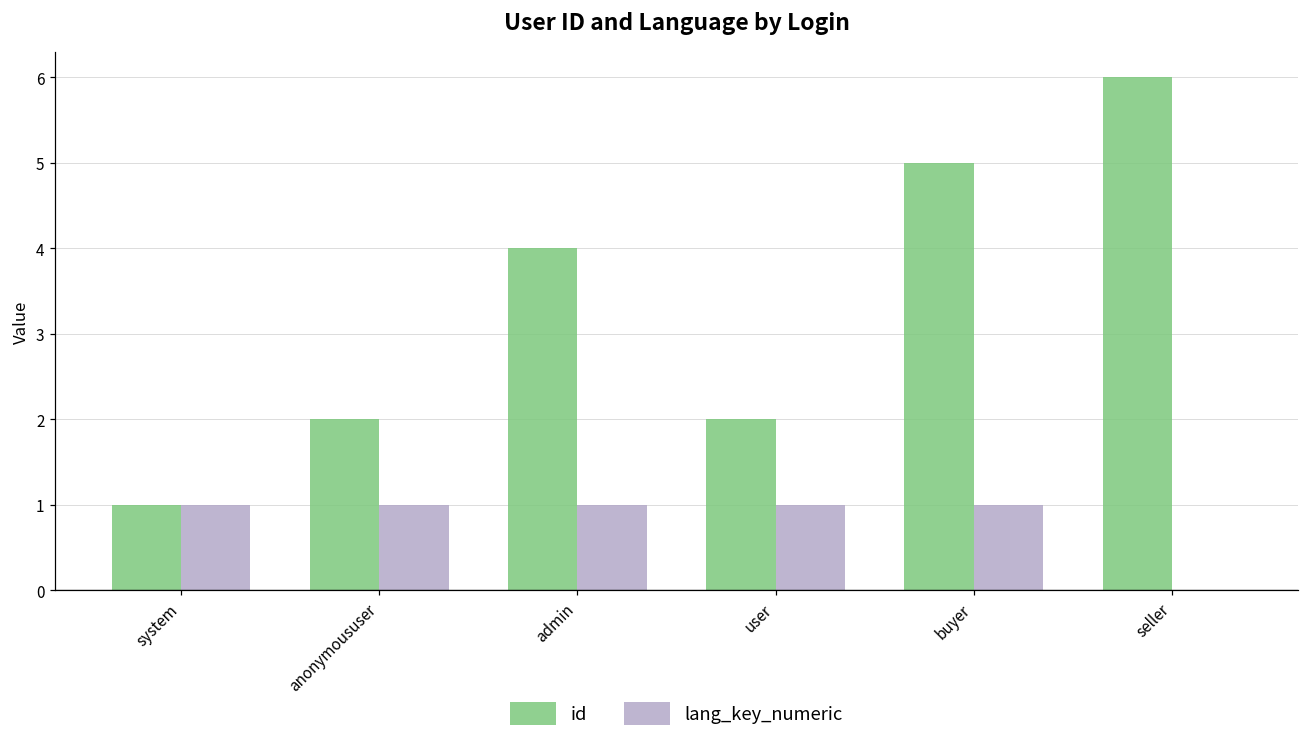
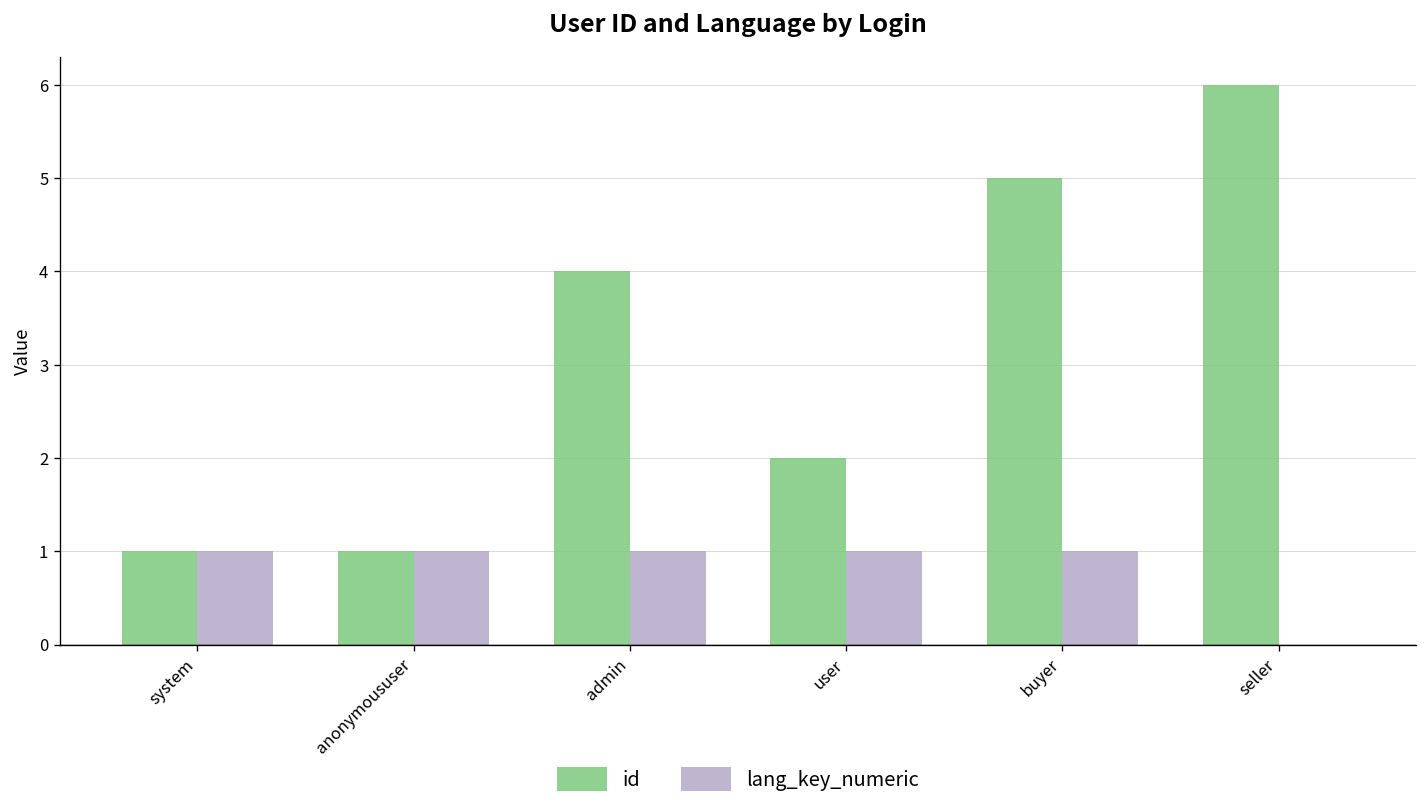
id, anonymoususer: 2 -> 1
